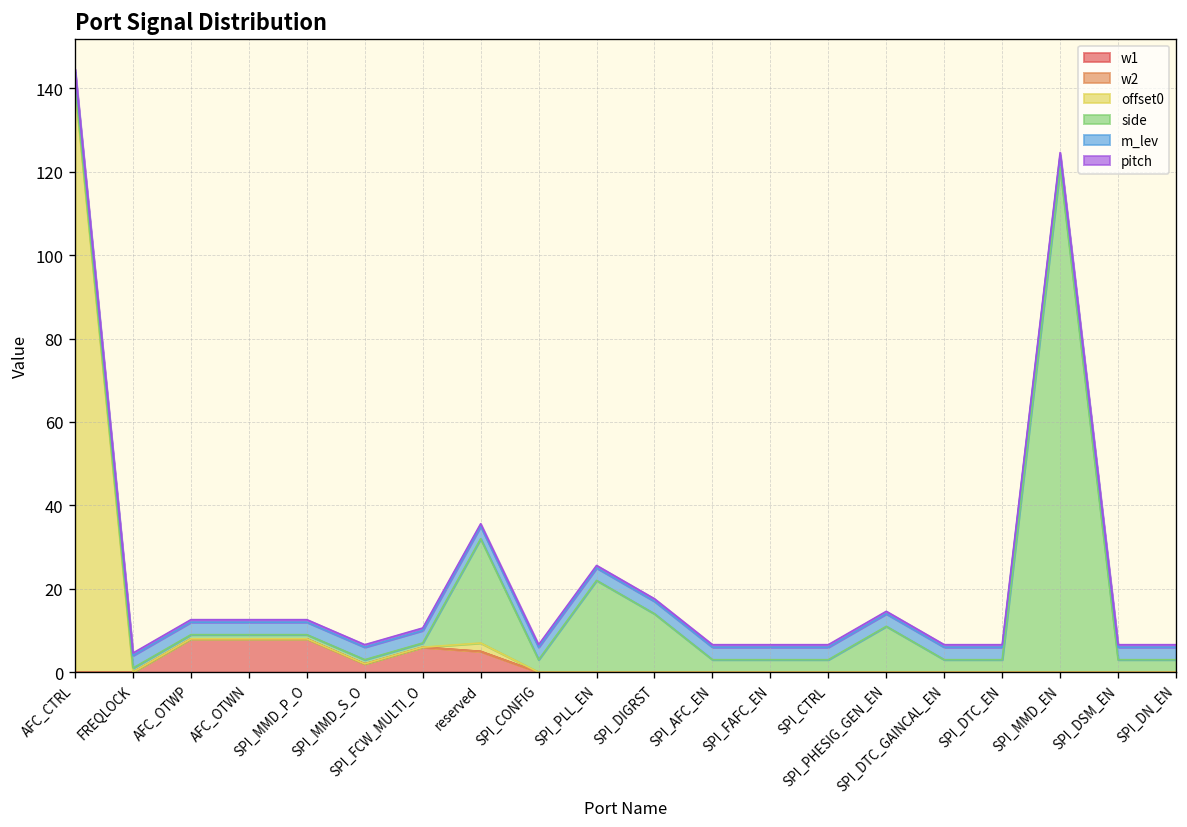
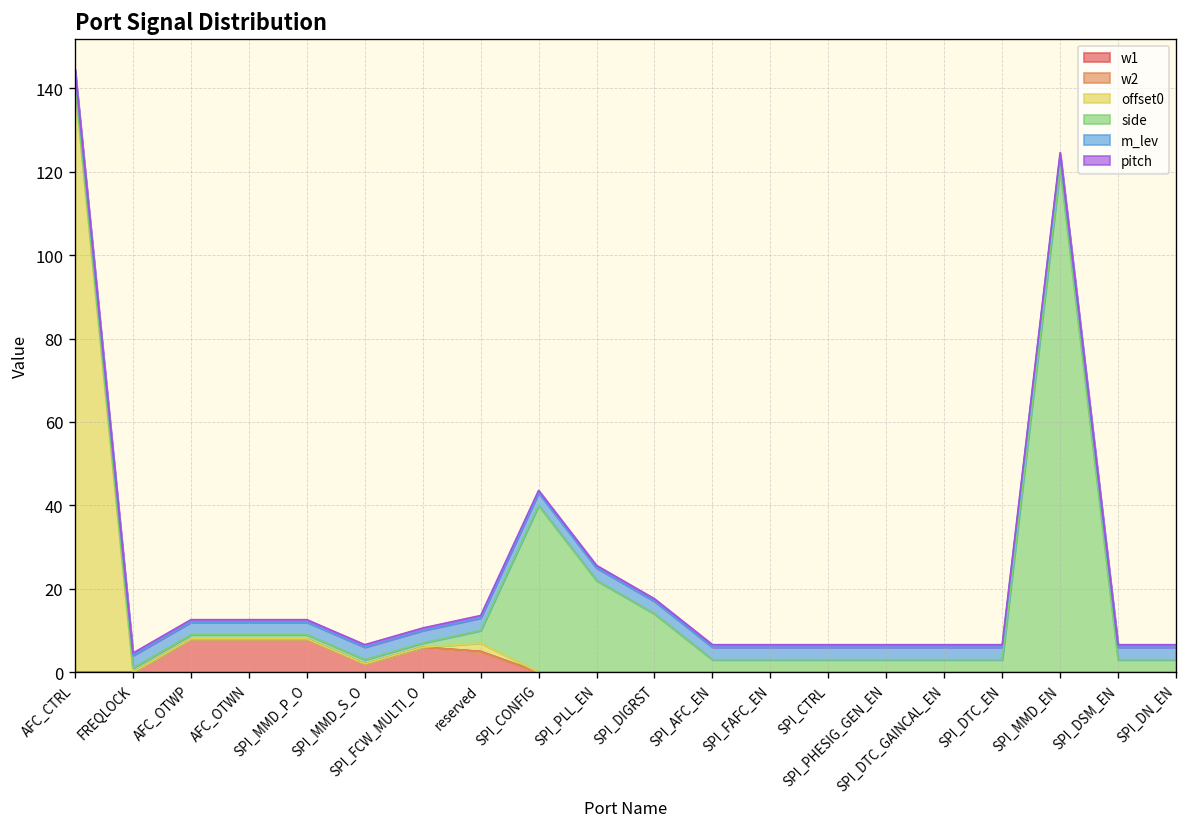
side, reserved: 25 -> 3
side, SPI_CONFIG: 3 -> 40
side, SPI_PHESIG_GEN_EN: 11 -> 3
